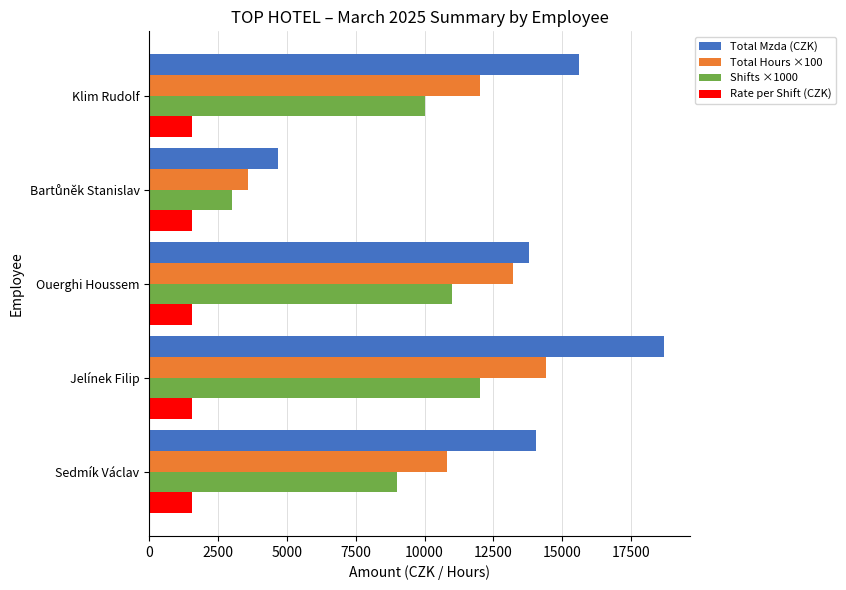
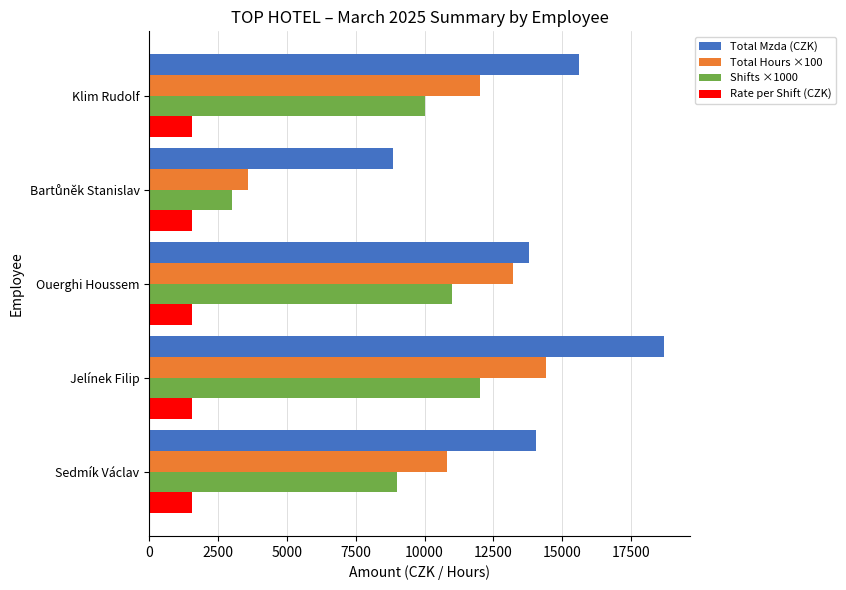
Total Mzda (CZK), Bartůněk Stanislav: 4700 -> 8900
